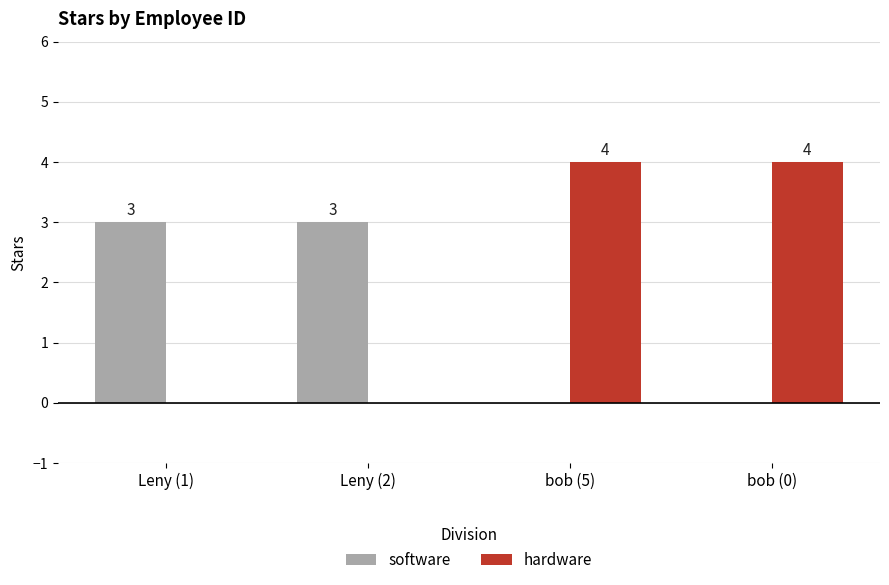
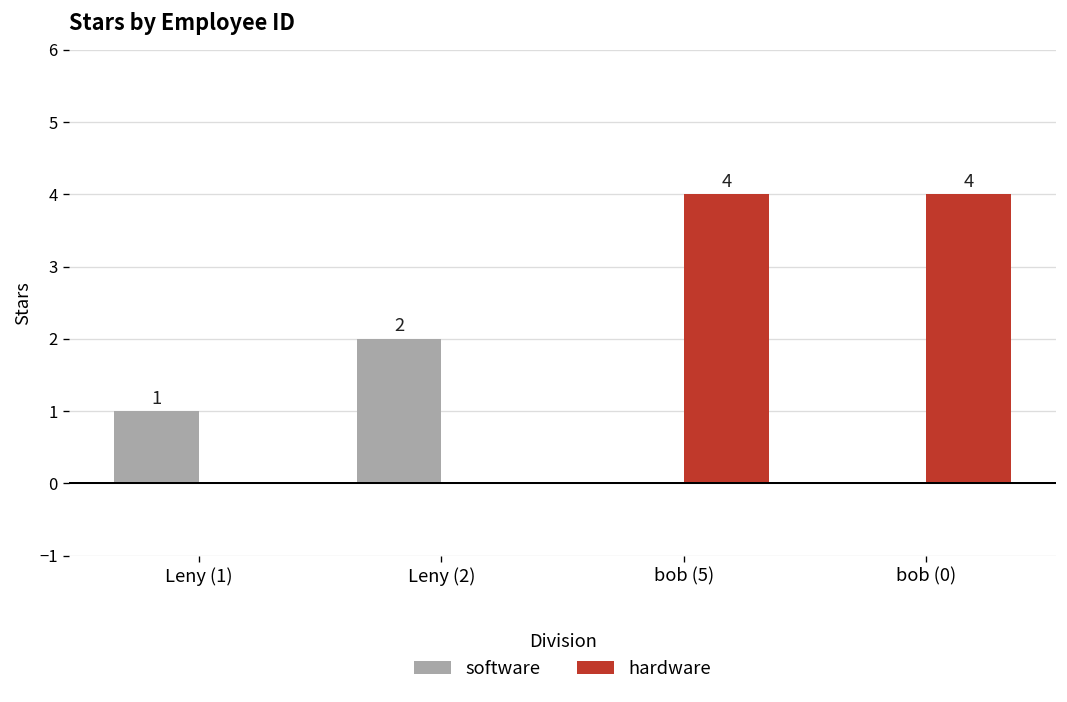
software, Leny (1): 3 -> 1
software, Leny (2): 3 -> 2
